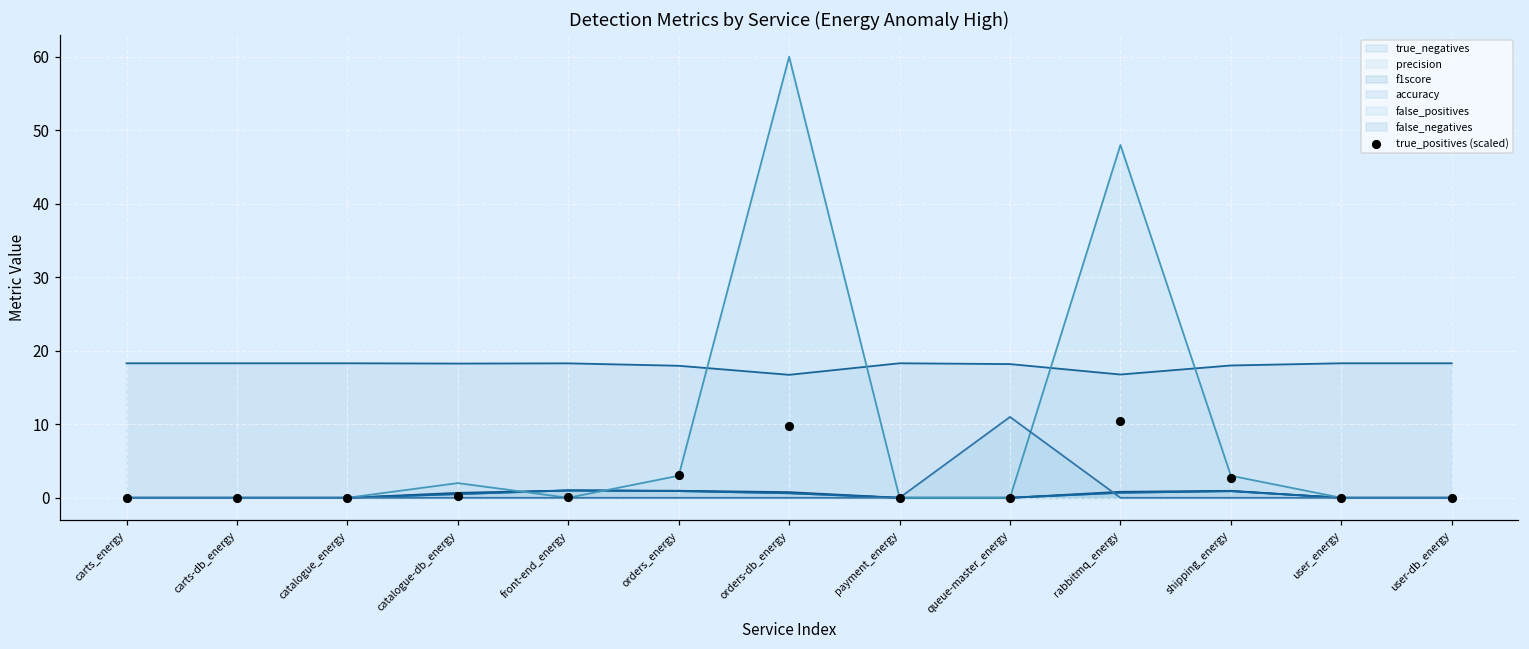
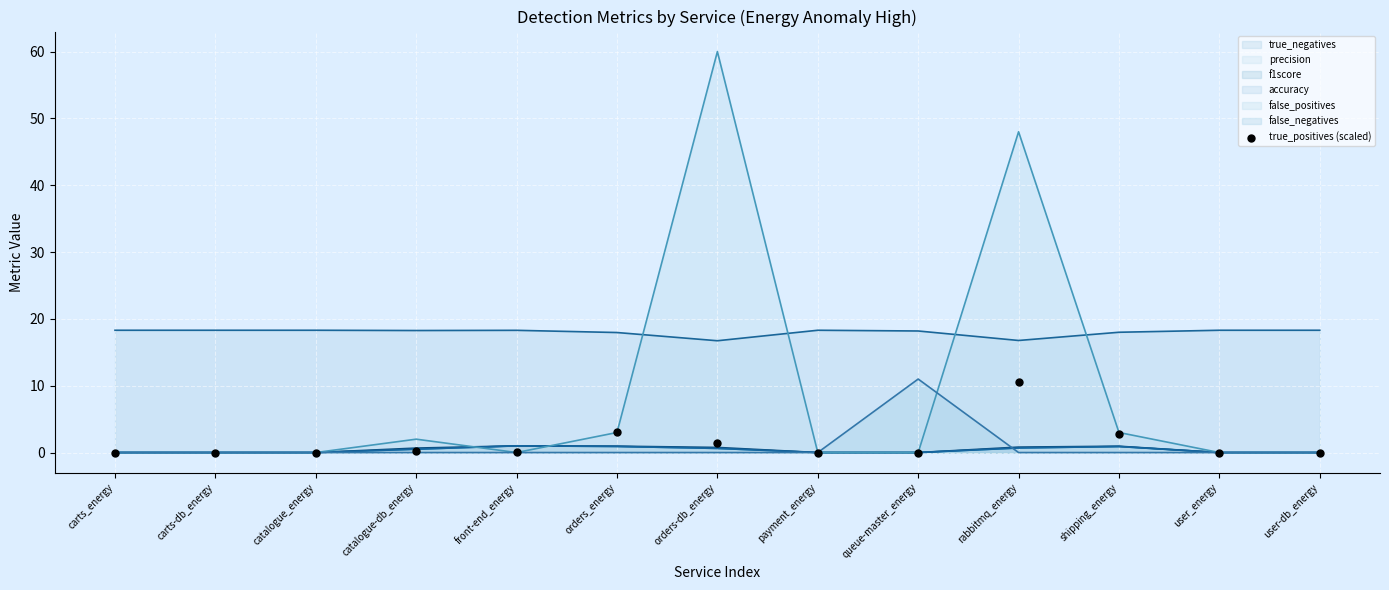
true_positives (scaled), orders-db_energy: 10 -> 2
